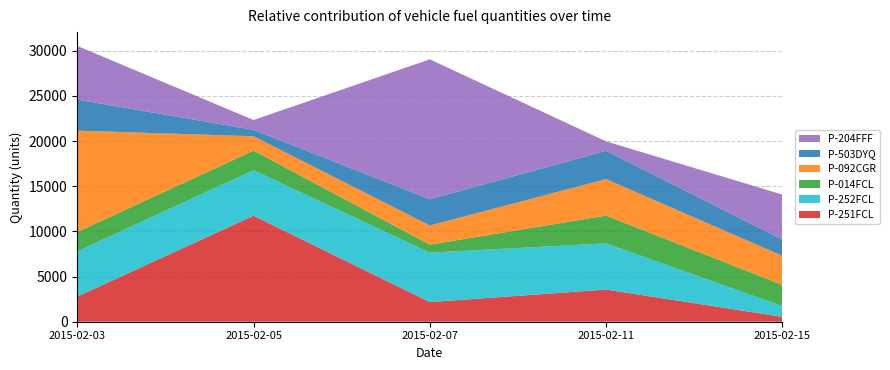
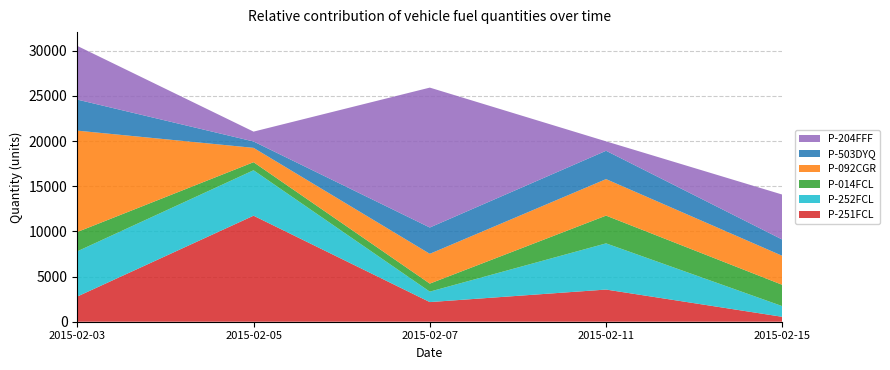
P-014FCL, 2015-02-05: 2000 -> 1000
P-252FCL, 2015-02-07: 5000 -> 1000
P-092CGR, 2015-02-07: 2000 -> 3000
